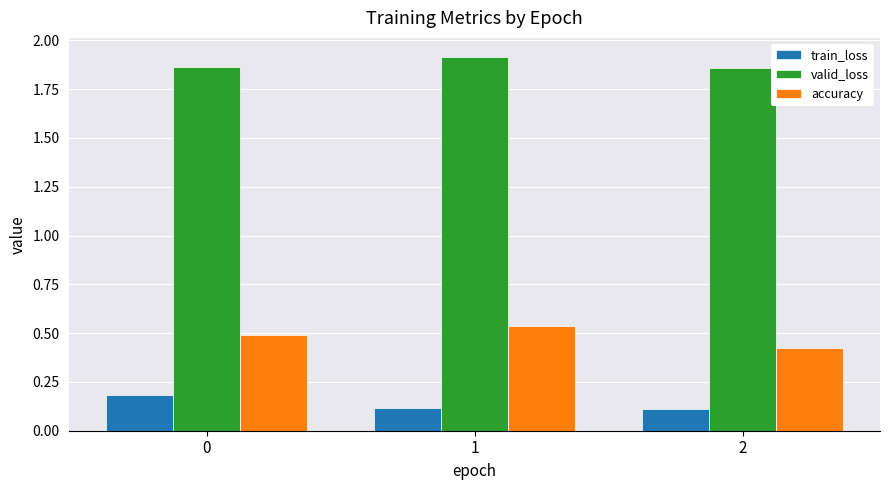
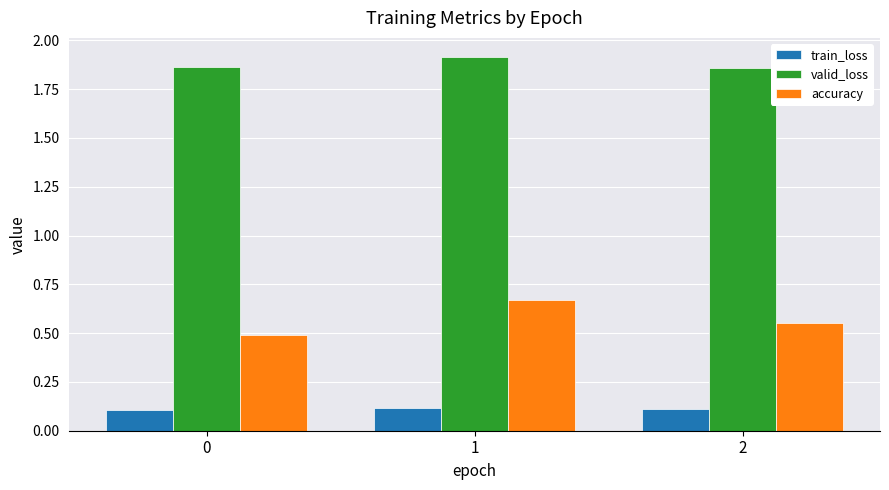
train_loss, 0: 0.18 -> 0.11
accuracy, 1: 0.54 -> 0.67
accuracy, 2: 0.43 -> 0.55
